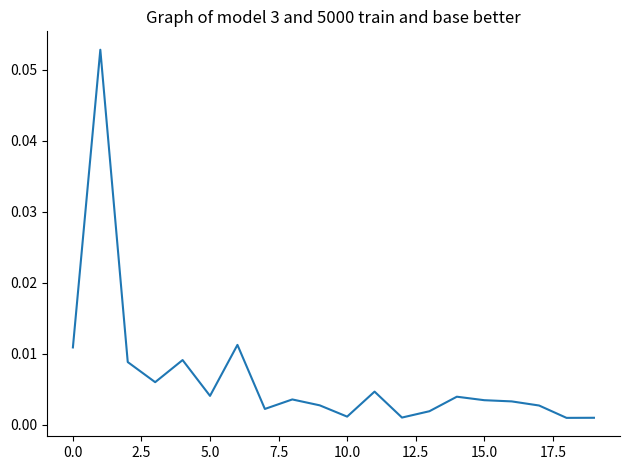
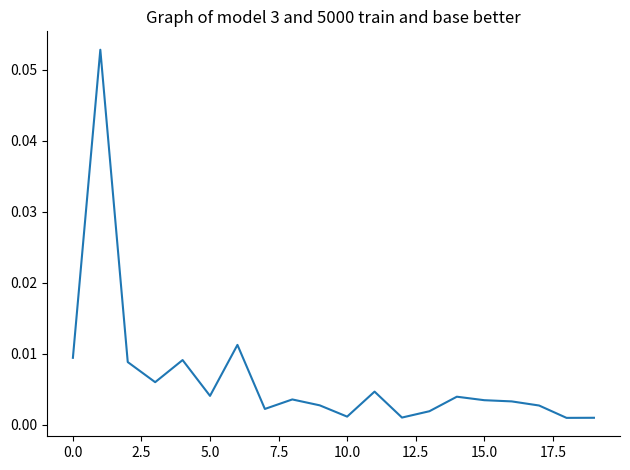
0.0: 0.011 -> 0.009
